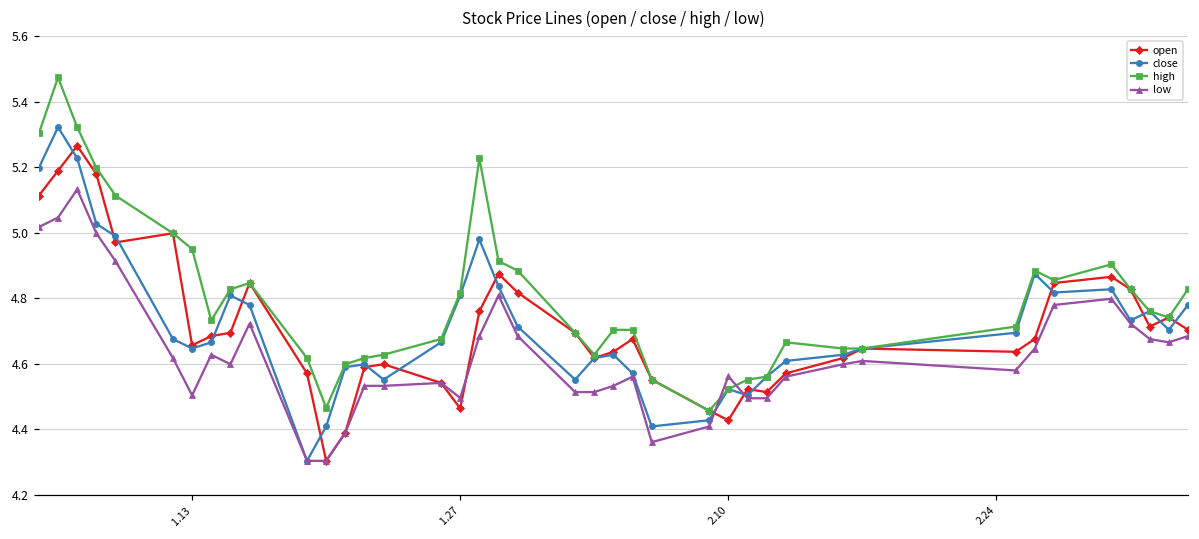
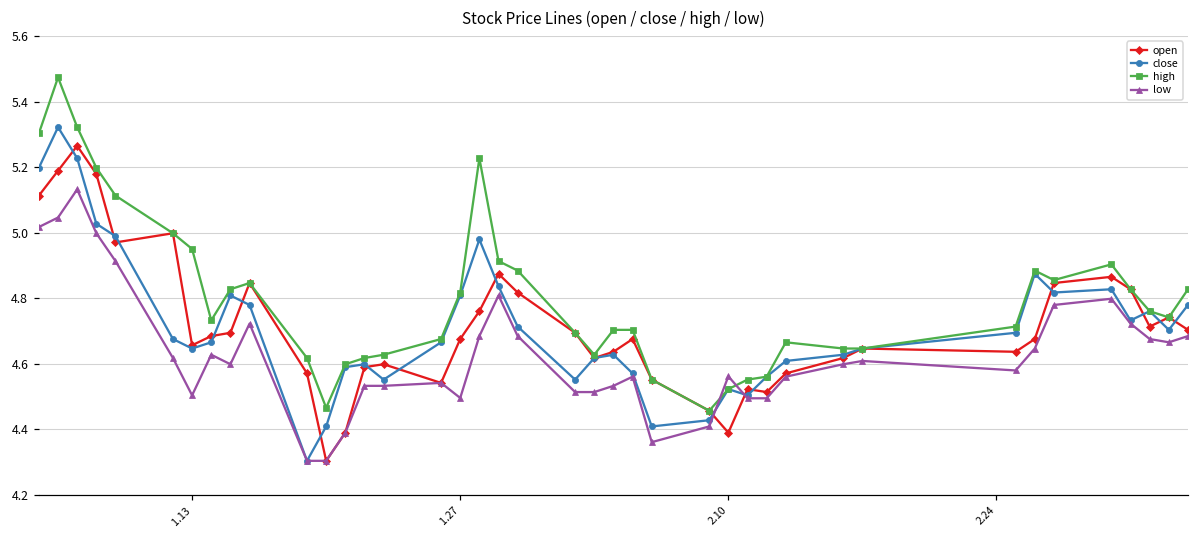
open, 1.27: 4.46 -> 4.68
open, 2.10: 4.43 -> 4.39
